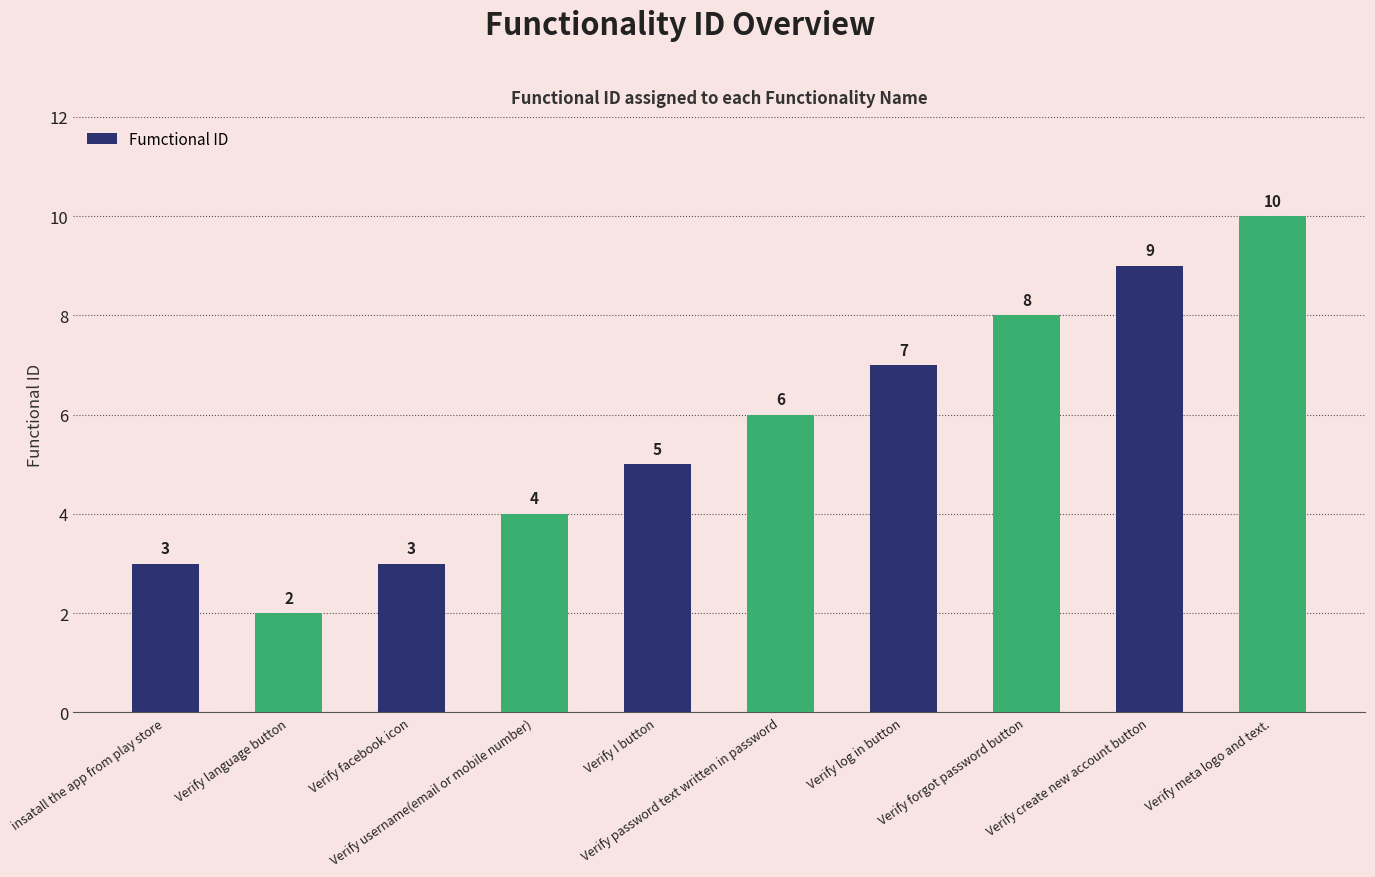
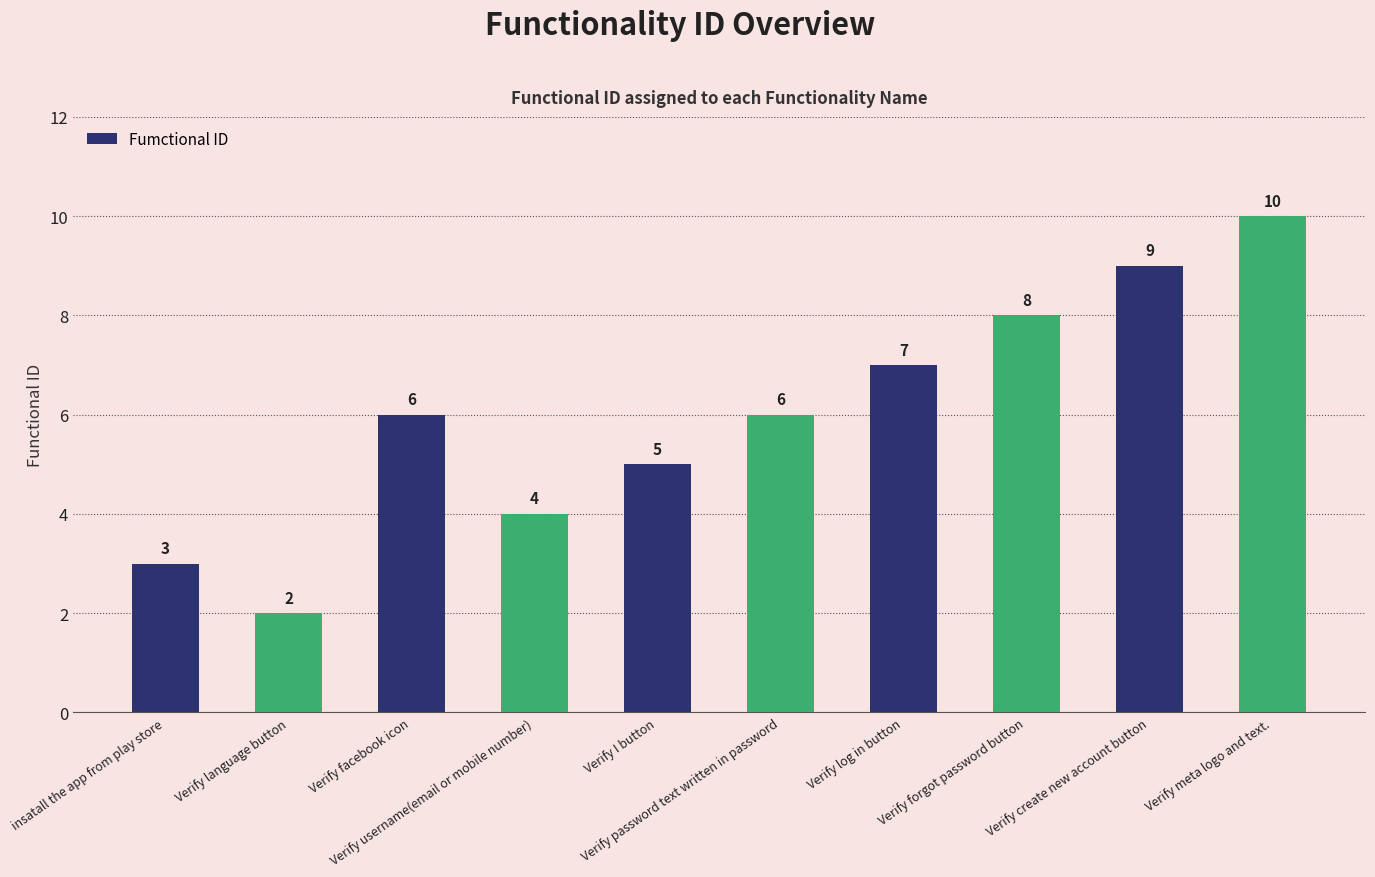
Verify facebook icon: 3 -> 6
